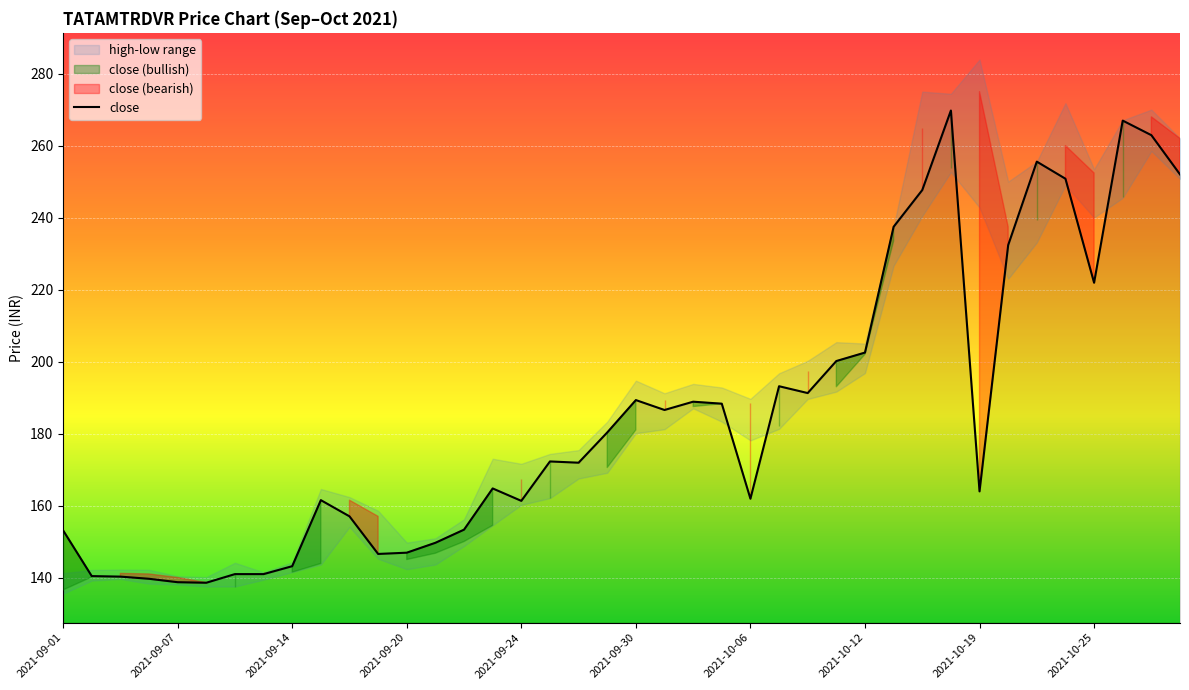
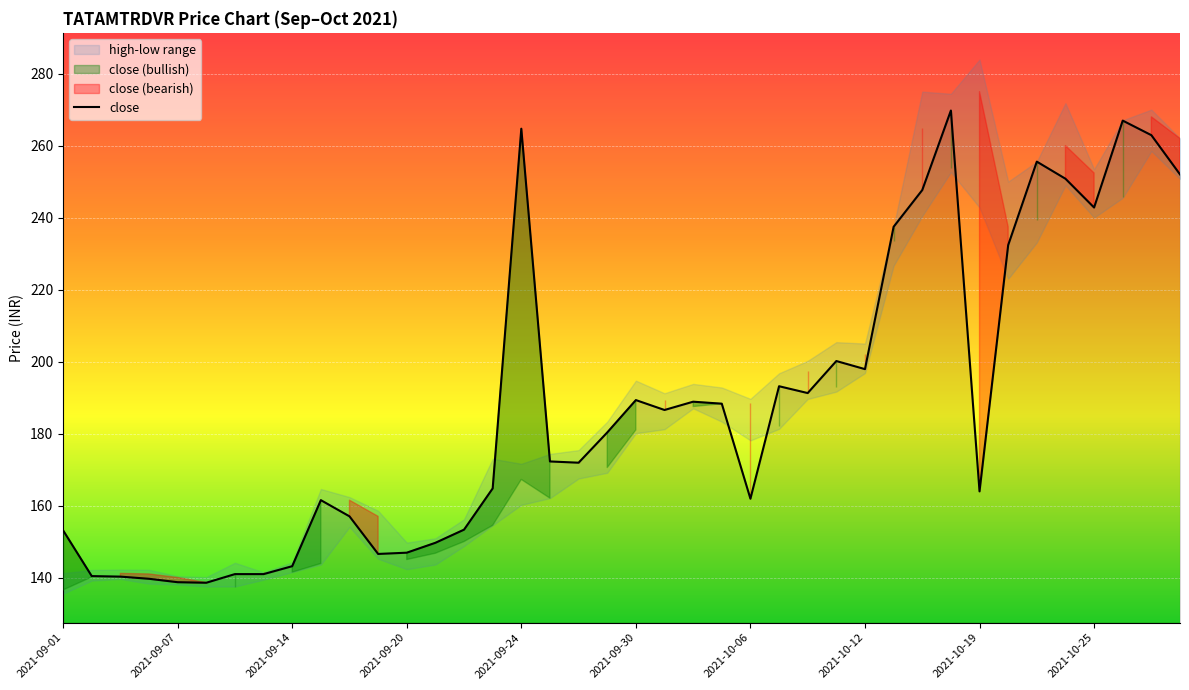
close, 2021-09-24: 161 -> 265
close, 2021-10-12: 203 -> 198
close, 2021-10-25: 222 -> 243
